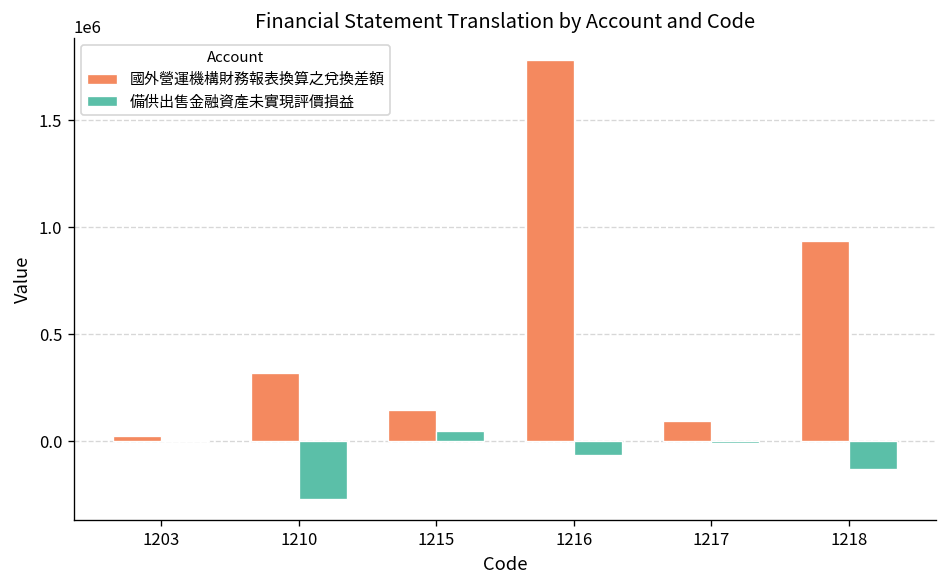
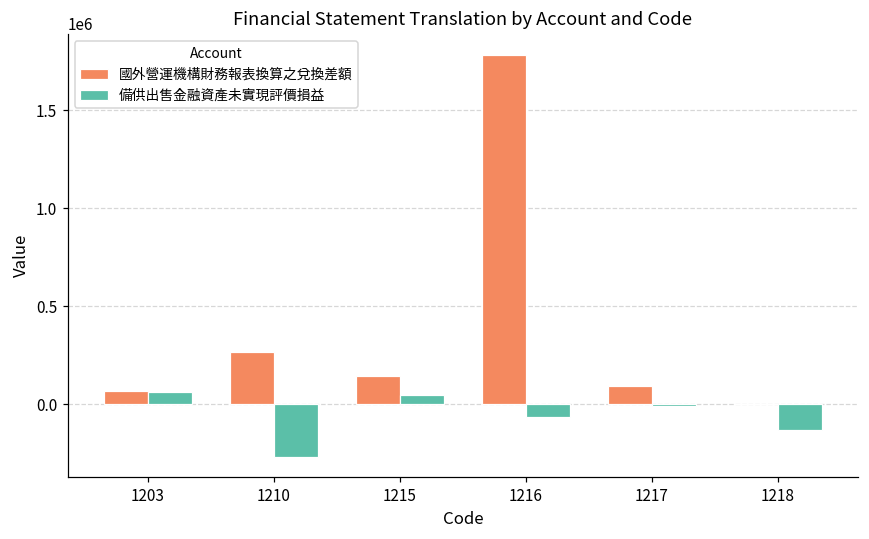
國外營運機構財務報表換算之兌換差額, 1203: 20000 -> 70000
備供出售金融資產未實現評價損益, 1203: 10000 -> 60000
國外營運機構財務報表換算之兌換差額, 1210: 320000 -> 270000
國外營運機構財務報表換算之兌換差額, 1218: 940000 -> 0
